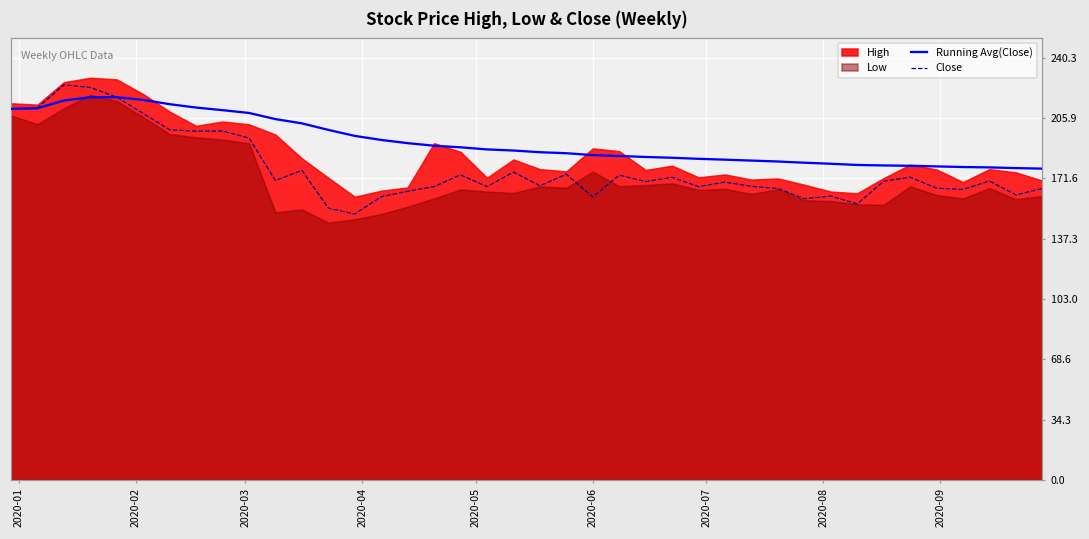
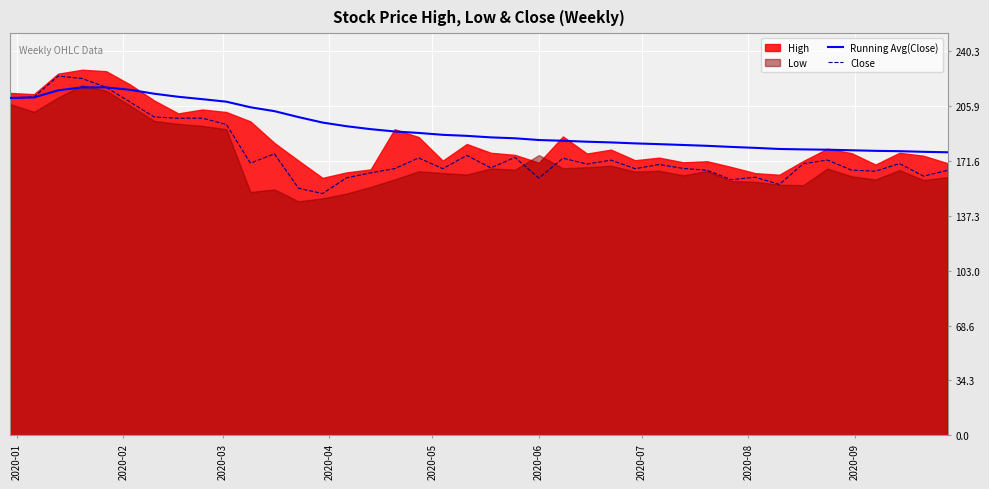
High, 2020-06: 189 -> 171
